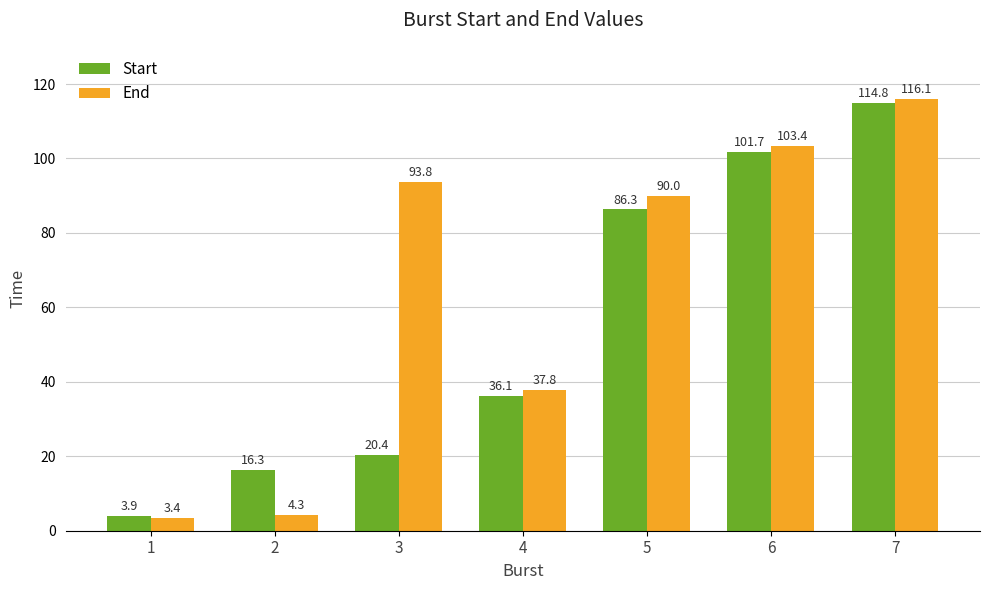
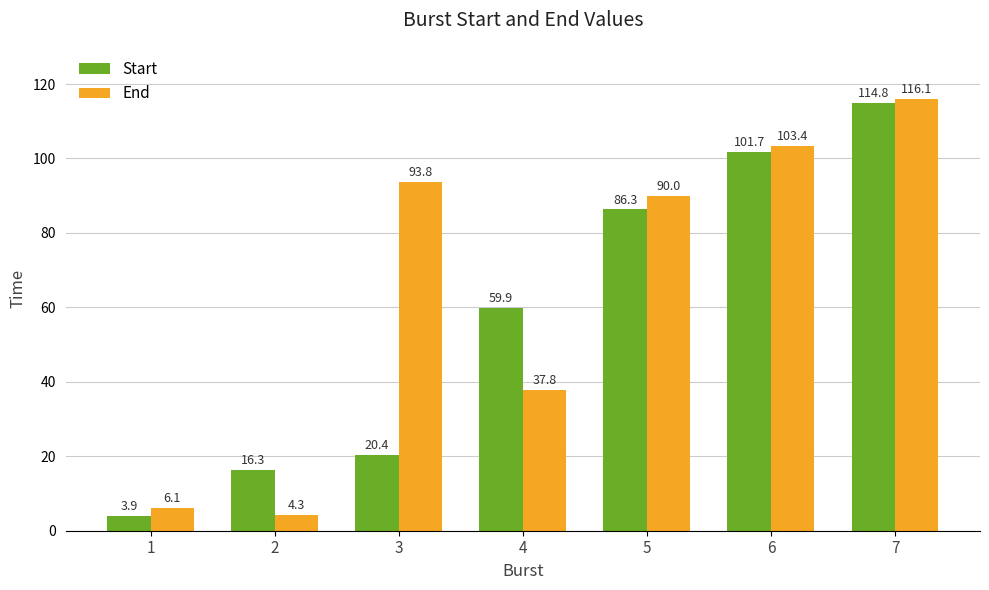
End, 1: 3.4 -> 6.1
Start, 4: 36.1 -> 59.9
